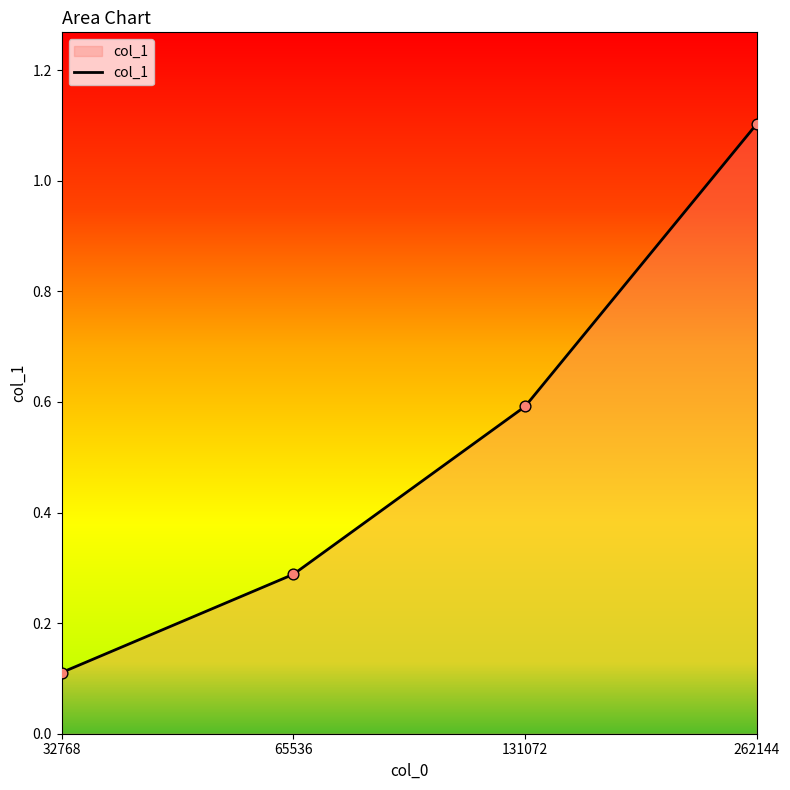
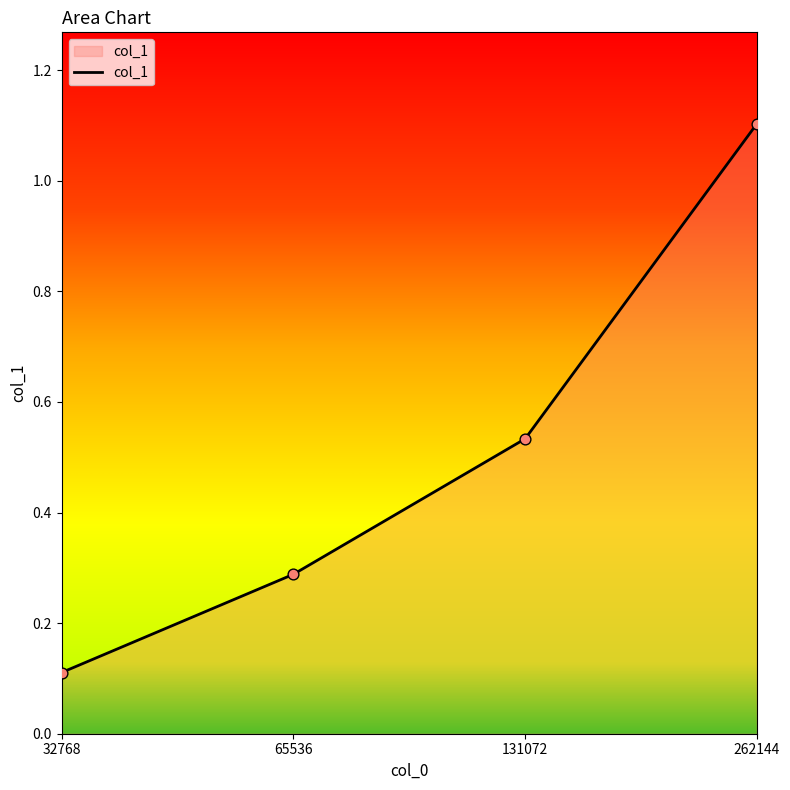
131072: 0.59 -> 0.53
